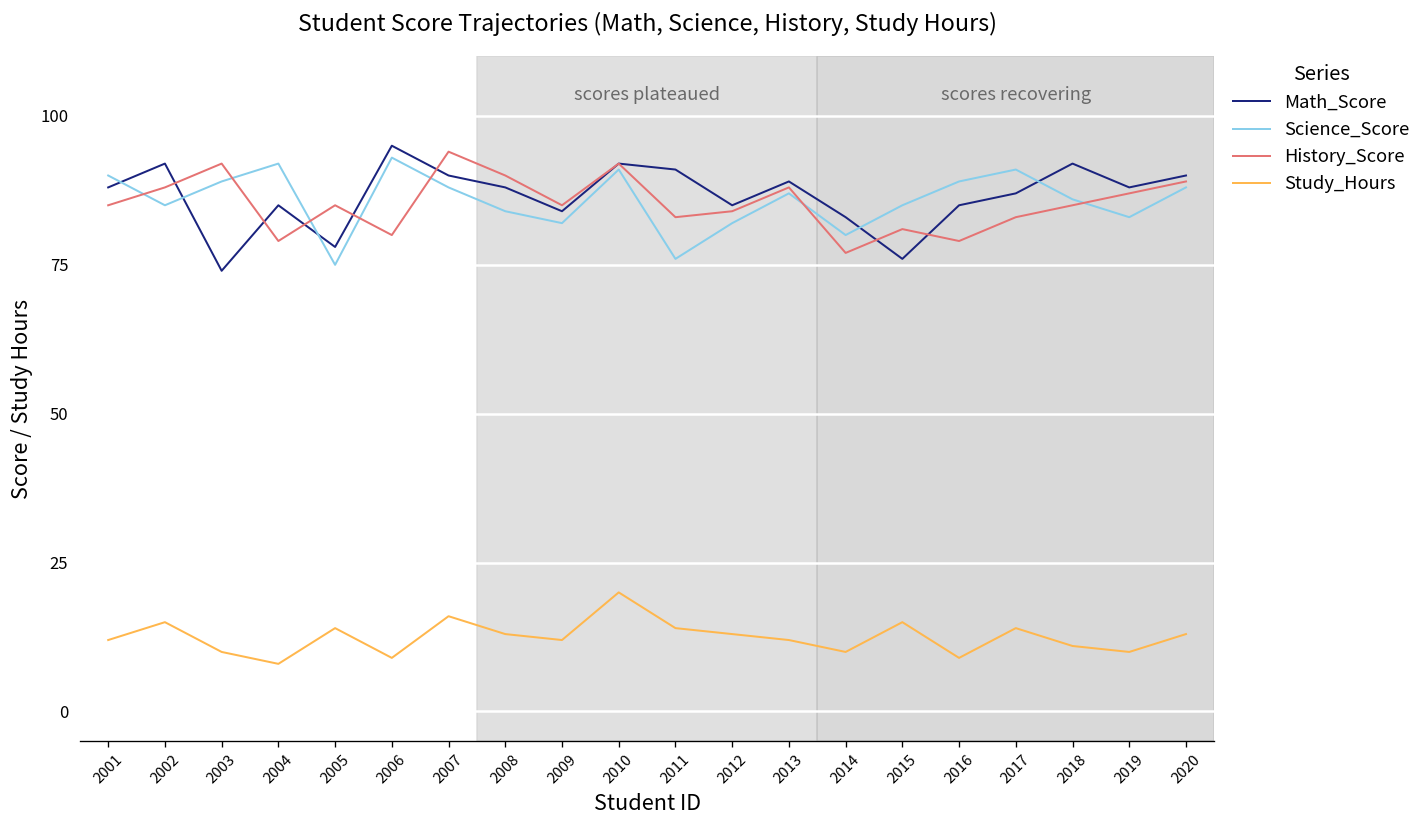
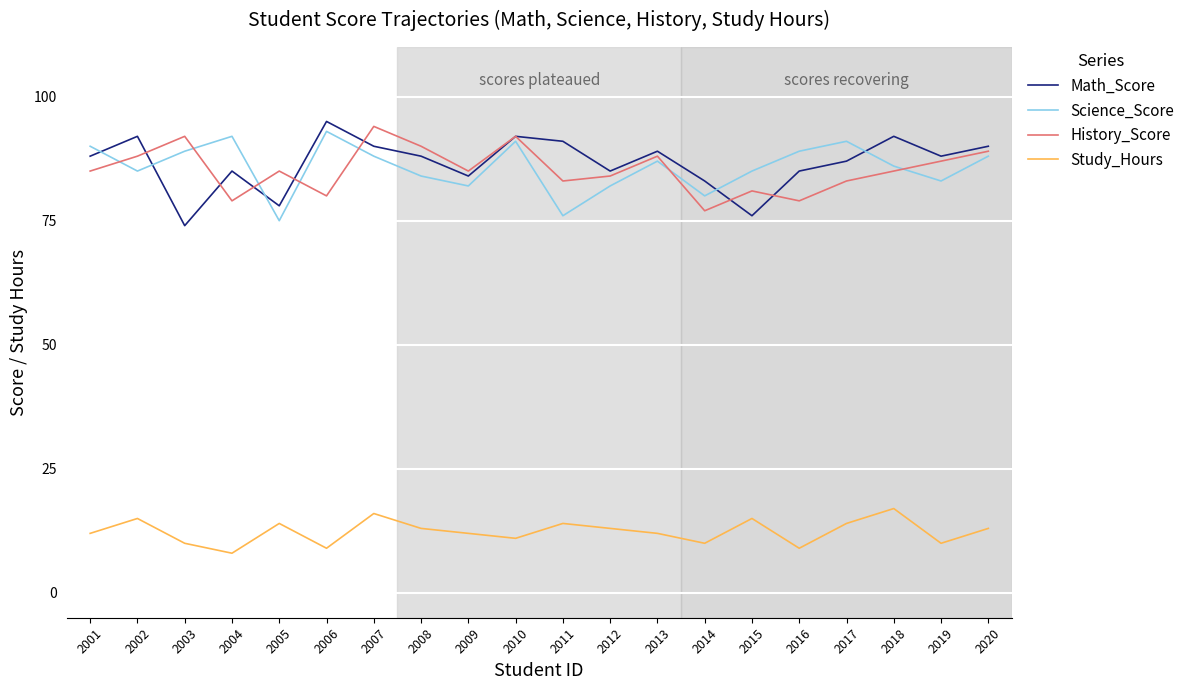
Study_Hours, 2010: 20 -> 11
Study_Hours, 2018: 11 -> 17
